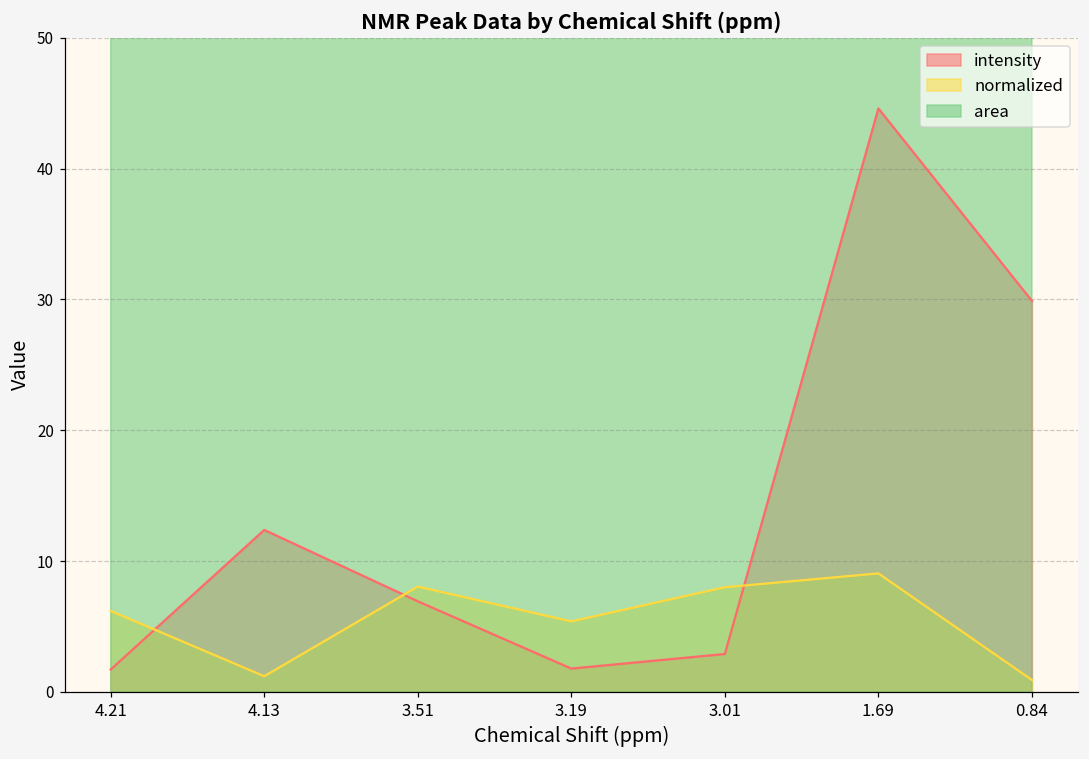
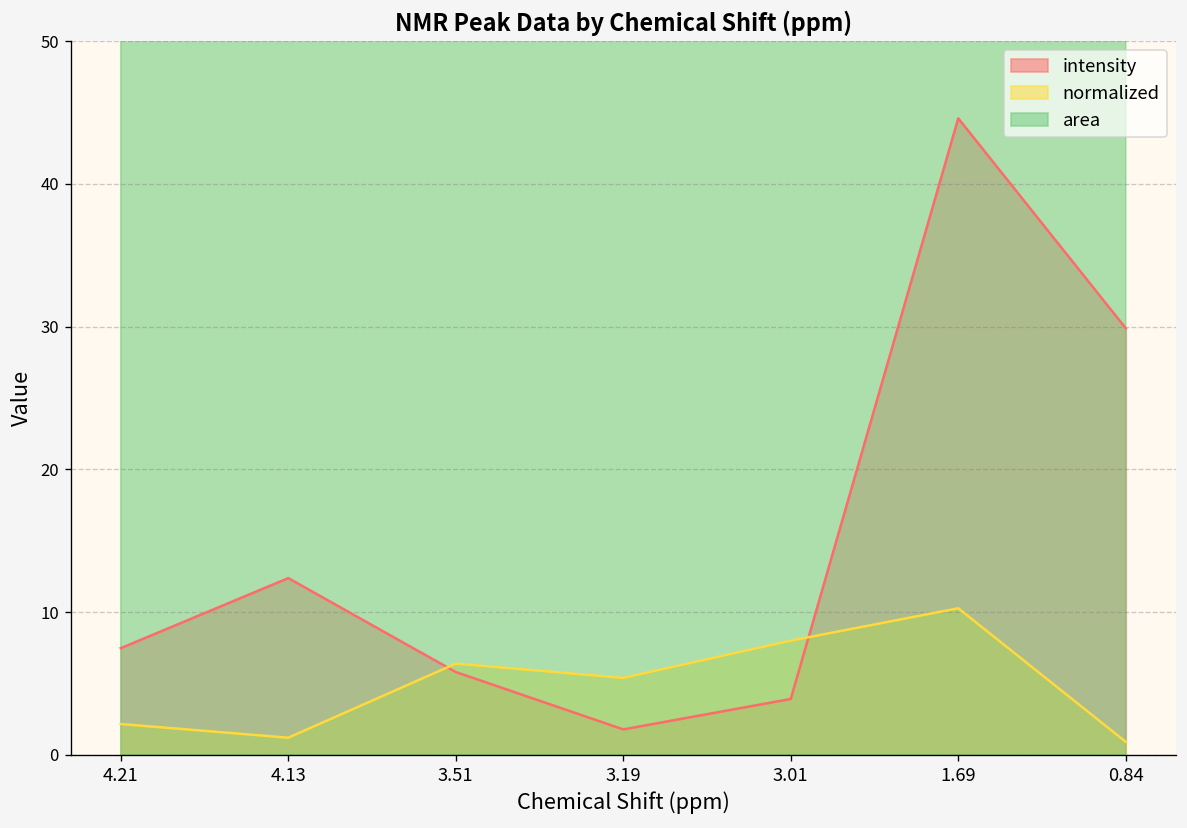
intensity, 4.21: 1.7 -> 7.5
normalized, 4.21: 6.2 -> 2.2
intensity, 3.51: 6.9 -> 5.8
normalized, 3.51: 8.1 -> 6.4
intensity, 3.01: 2.9 -> 3.9
normalized, 1.69: 9.1 -> 10.3
